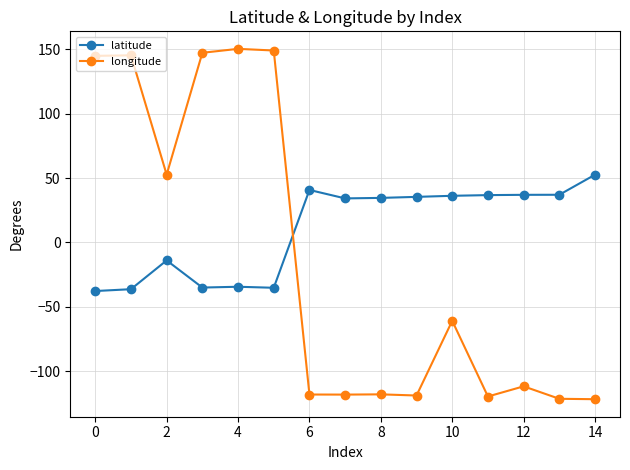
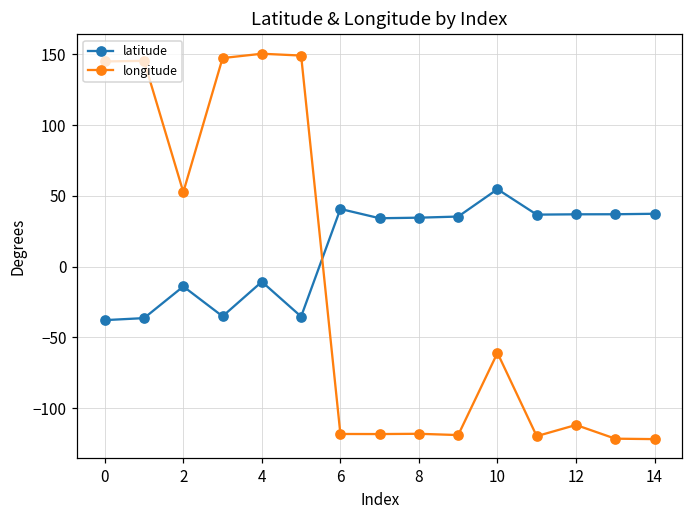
latitude, 4: -34 -> -11
latitude, 10: 36 -> 55
latitude, 14: 53 -> 37
